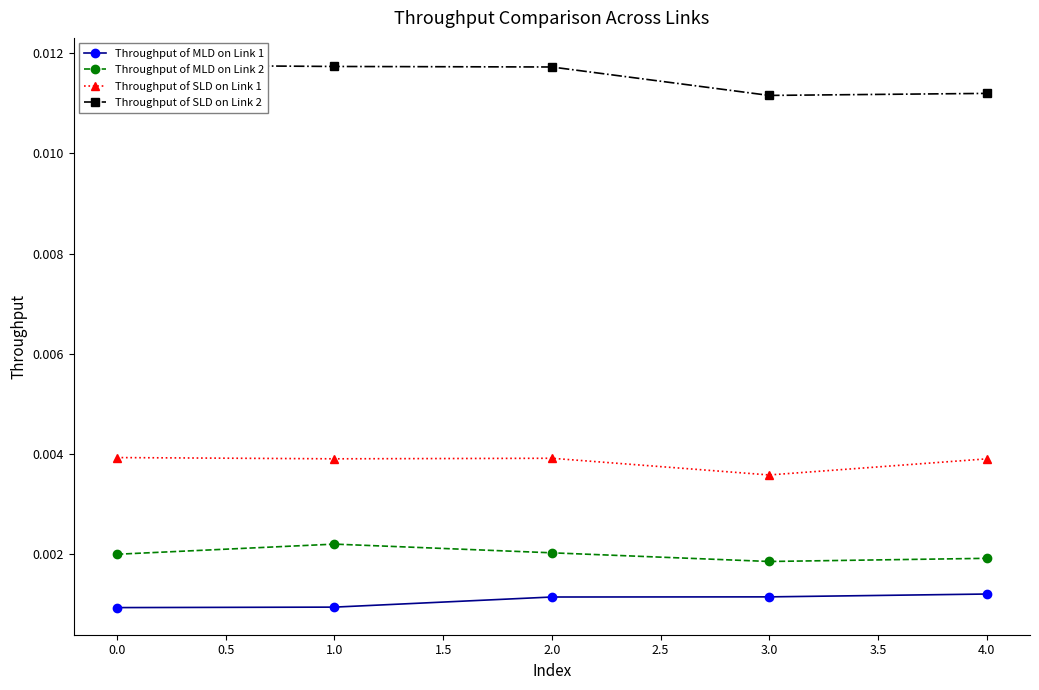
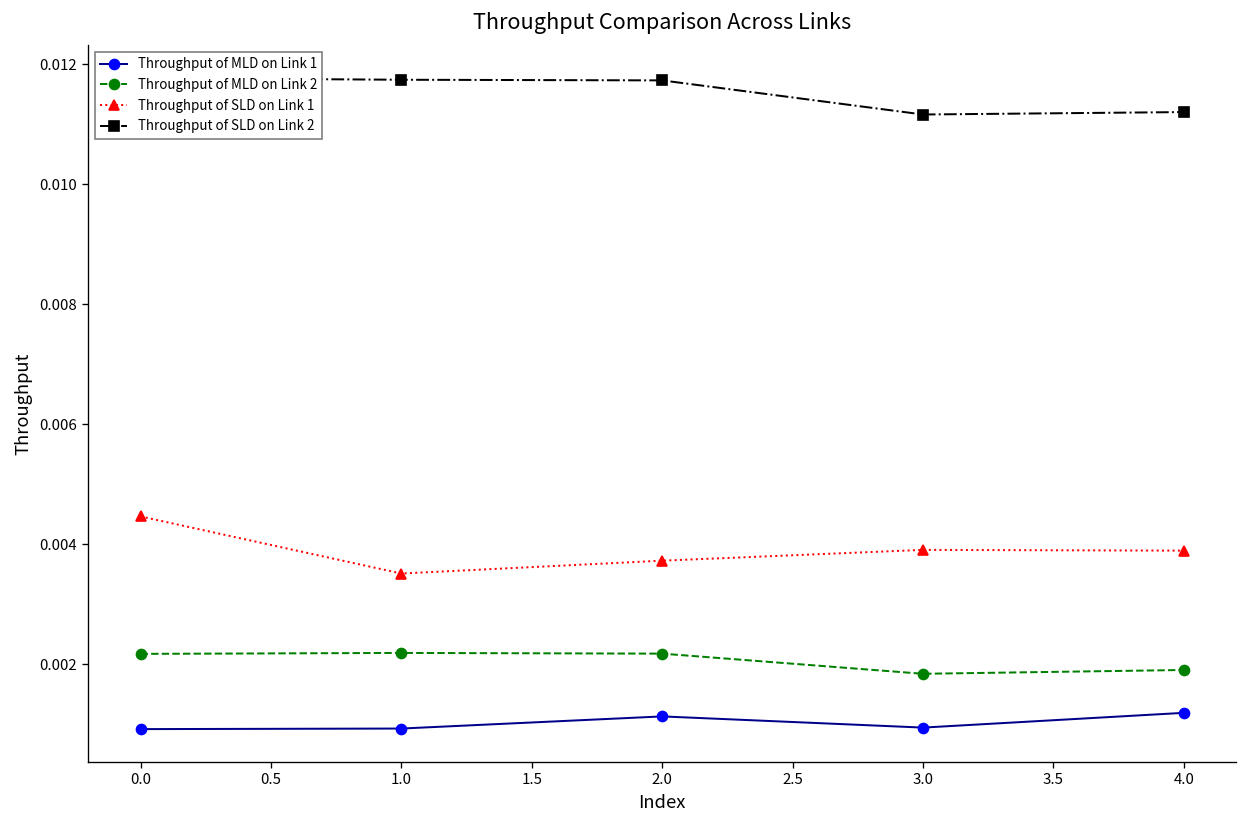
Throughput of MLD on Link 2, 0.0: 0.0020 -> 0.0022
Throughput of SLD on Link 1, 0.0: 0.0039 -> 0.0045
Throughput of SLD on Link 1, 1.0: 0.0039 -> 0.0035
Throughput of MLD on Link 2, 2.0: 0.0020 -> 0.0022
Throughput of SLD on Link 1, 2.0: 0.0039 -> 0.0037
Throughput of MLD on Link 1, 3.0: 0.0011 -> 0.0009
Throughput of SLD on Link 1, 3.0: 0.0036 -> 0.0039
